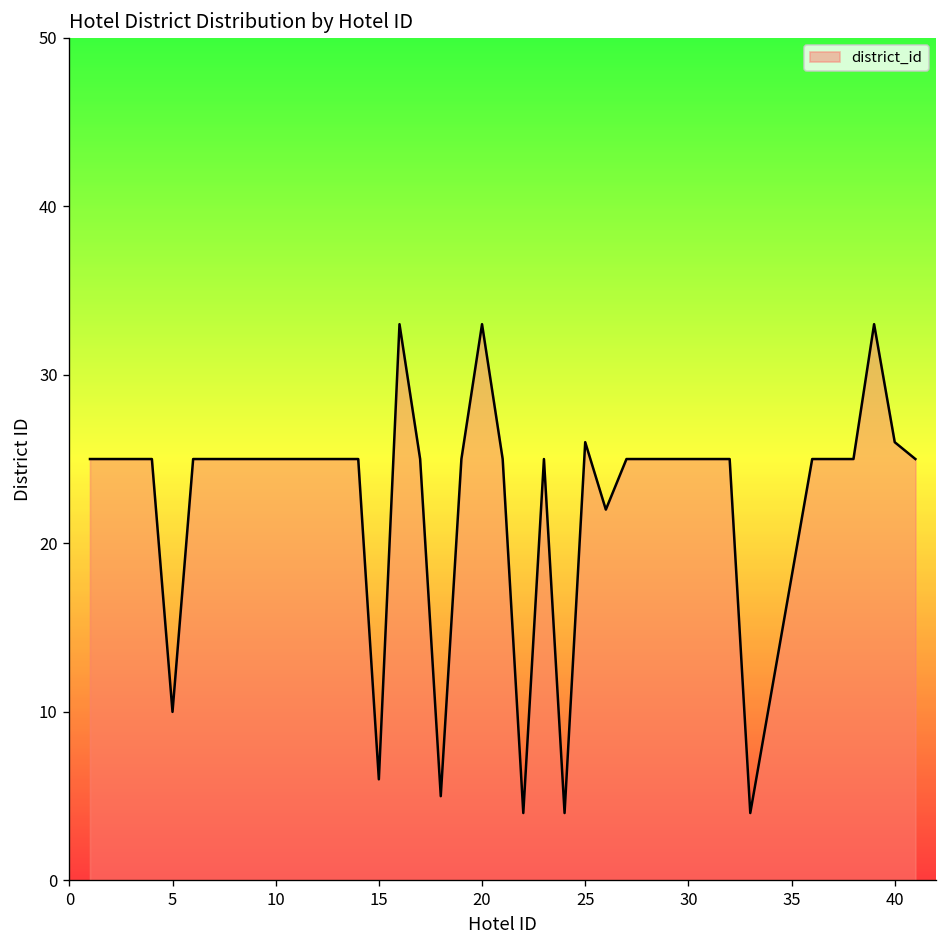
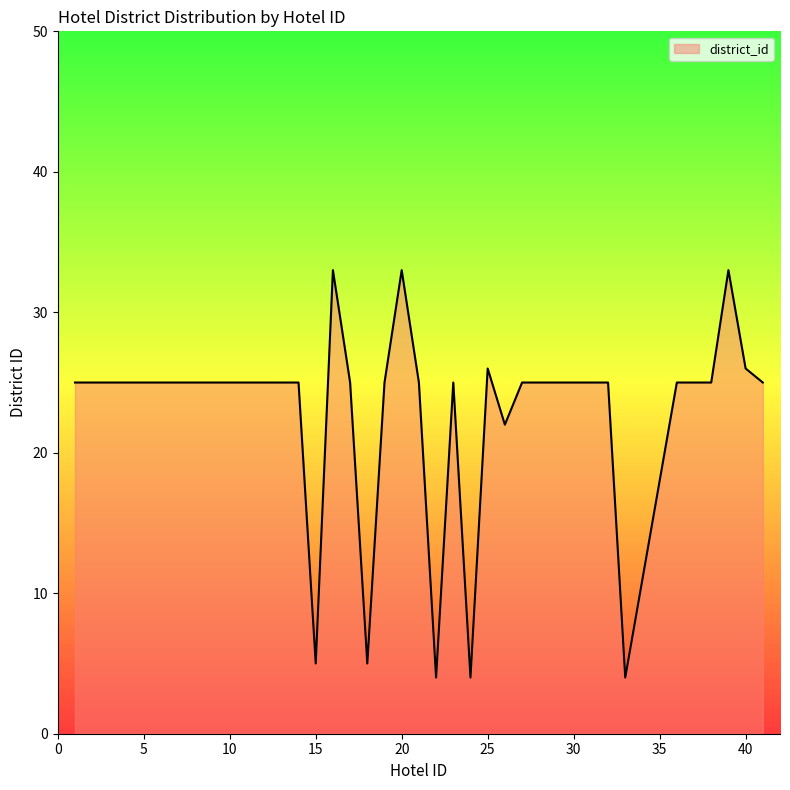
5: 10 -> 25
15: 6 -> 5
